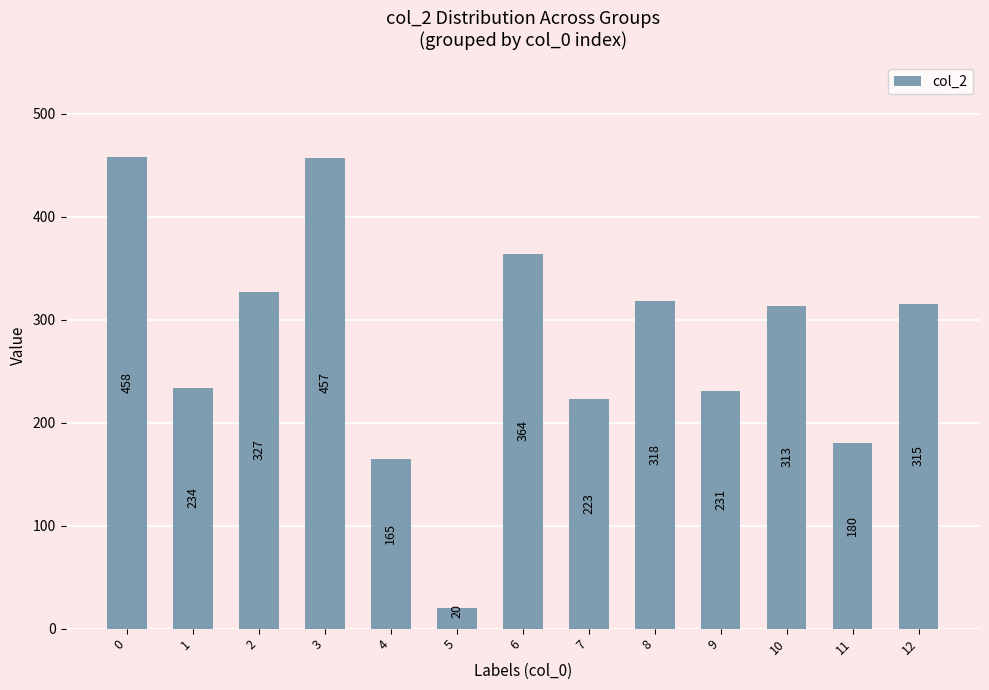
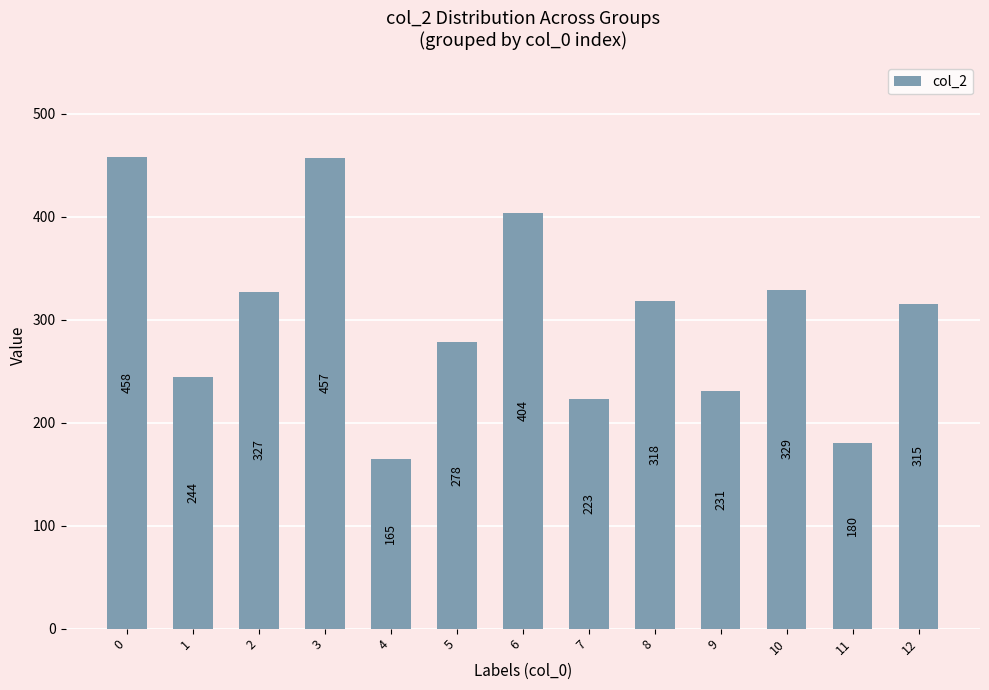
1: 234 -> 244
5: 20 -> 278
6: 364 -> 404
10: 313 -> 329
